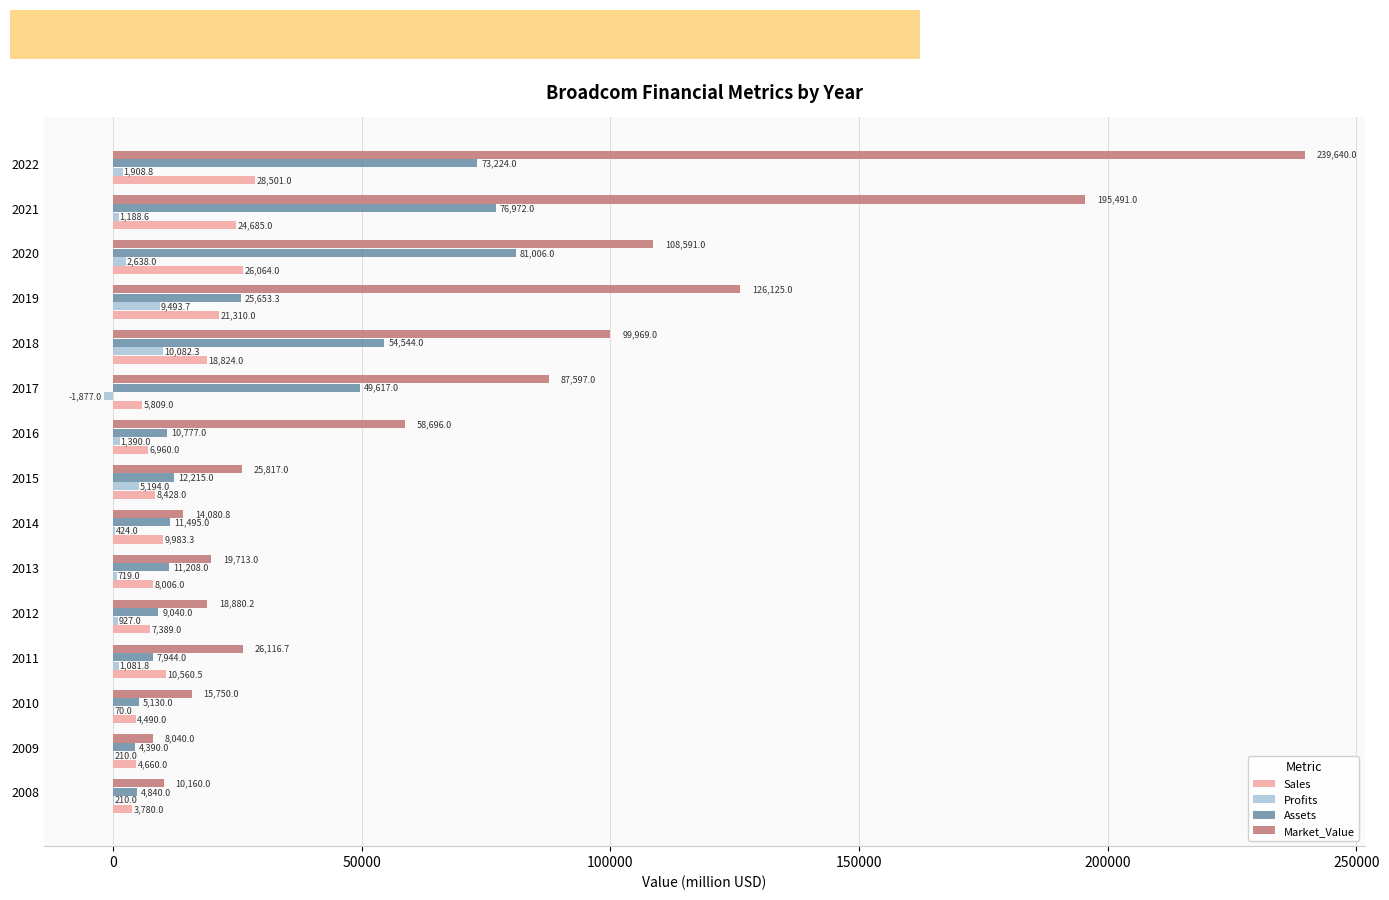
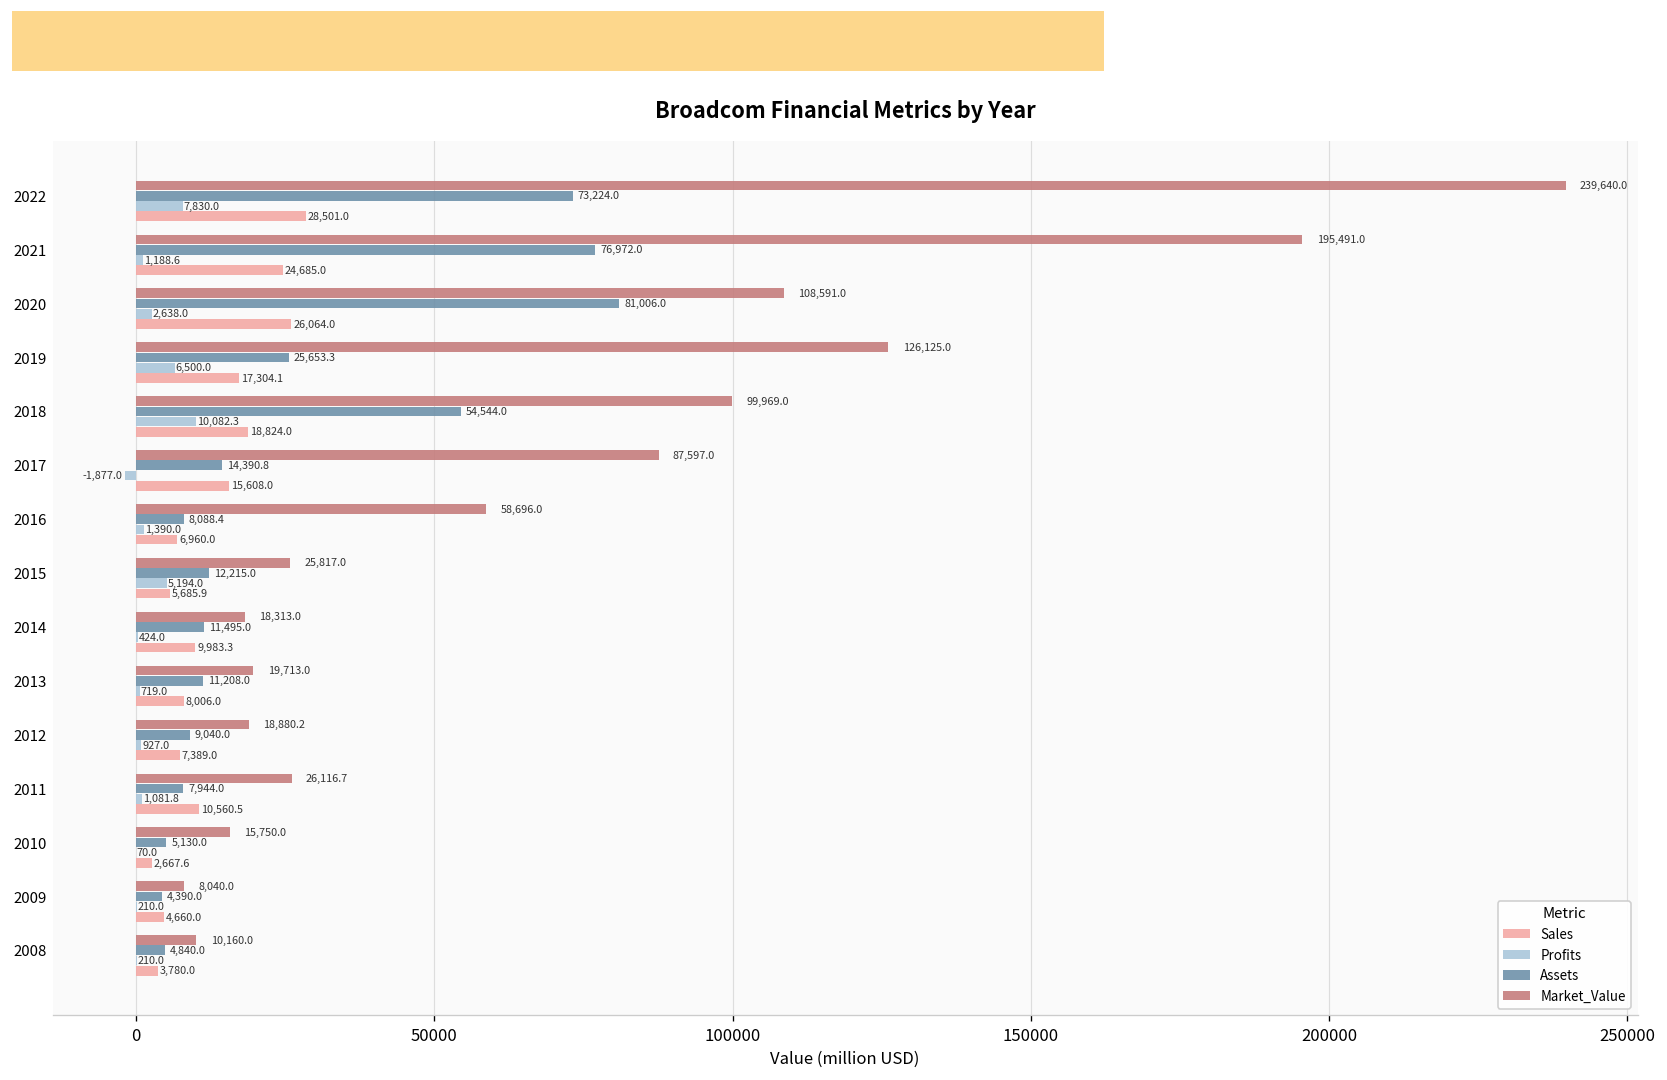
Profits, 2022: 1,908.8 -> 7,830.0
Profits, 2019: 9,493.7 -> 6,500.0
Sales, 2019: 21,310.0 -> 17,304.1
Assets, 2017: 49,617.0 -> 14,390.8
Sales, 2017: 5,809.0 -> 15,608.0
Assets, 2016: 10,777.0 -> 8,088.4
Sales, 2015: 8,428.0 -> 5,685.9
Market_Value, 2014: 14,080.8 -> 18,313.0
Sales, 2010: 4,490.0 -> 2,667.6
